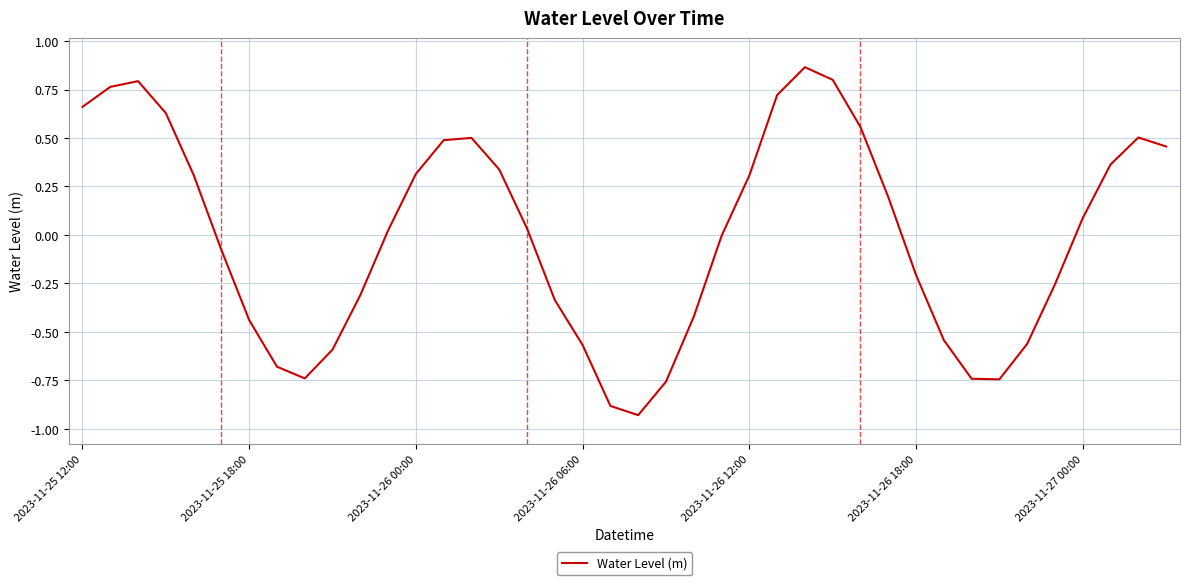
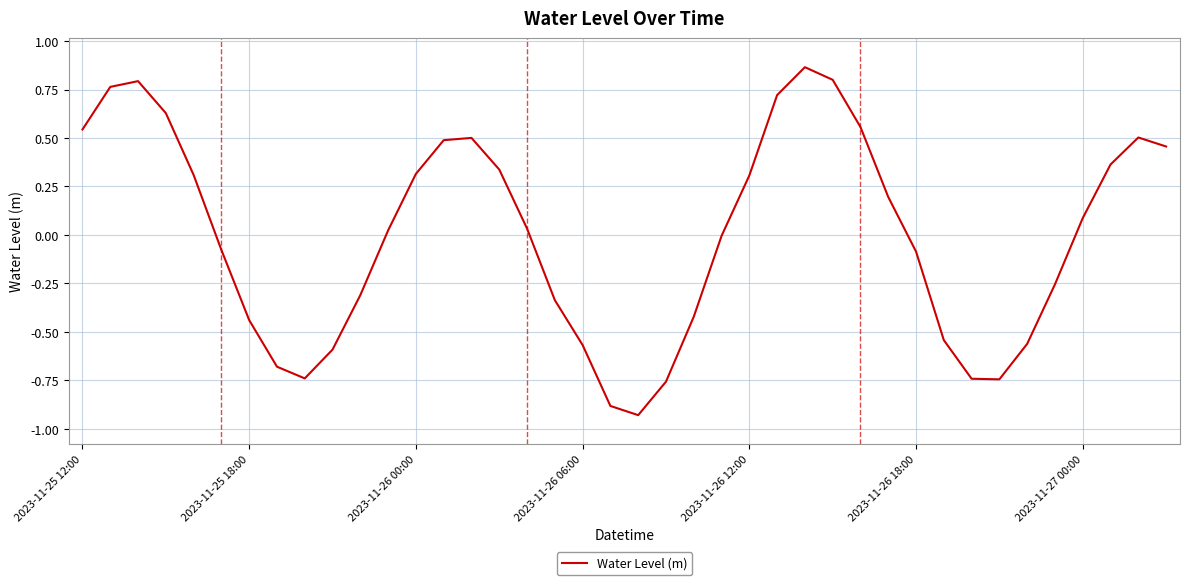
2023-11-25 12:00: 0.66 -> 0.54
2023-11-26 18:00: -0.21 -> -0.09
